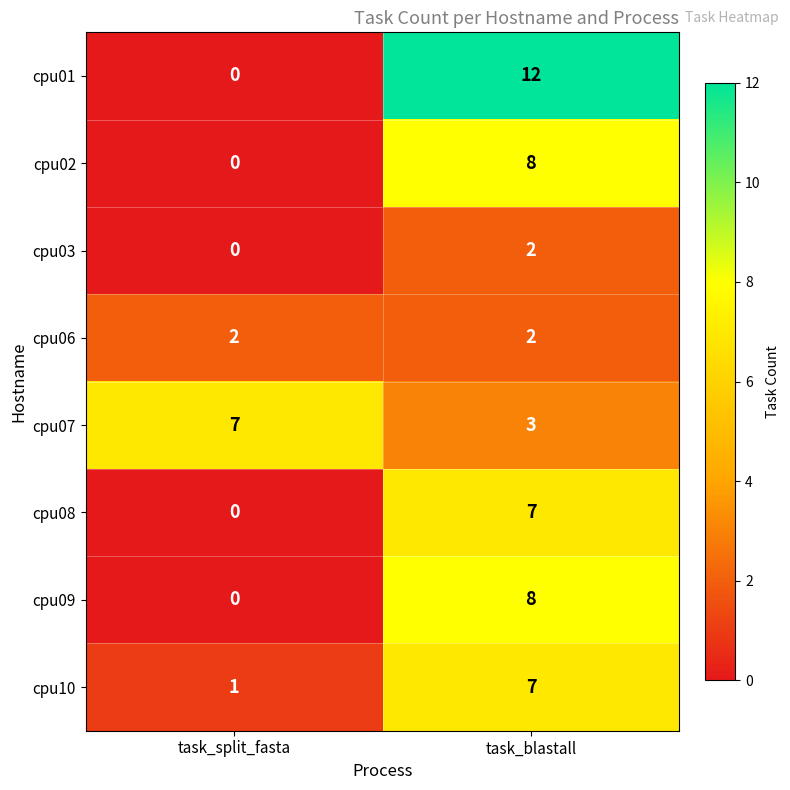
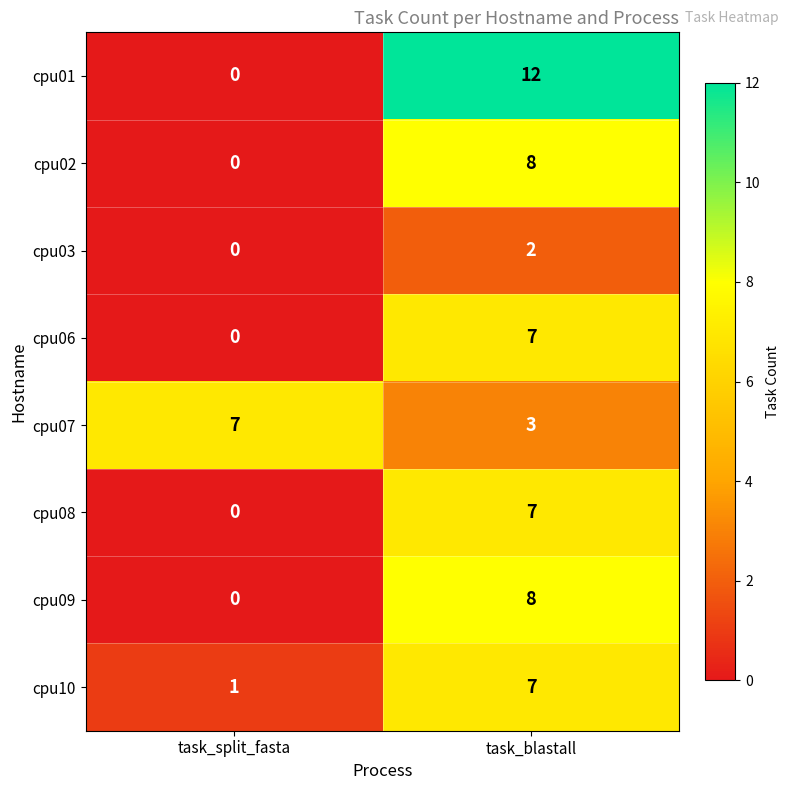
cpu06, task_split_fasta: 2 -> 0
cpu06, task_blastall: 2 -> 7
